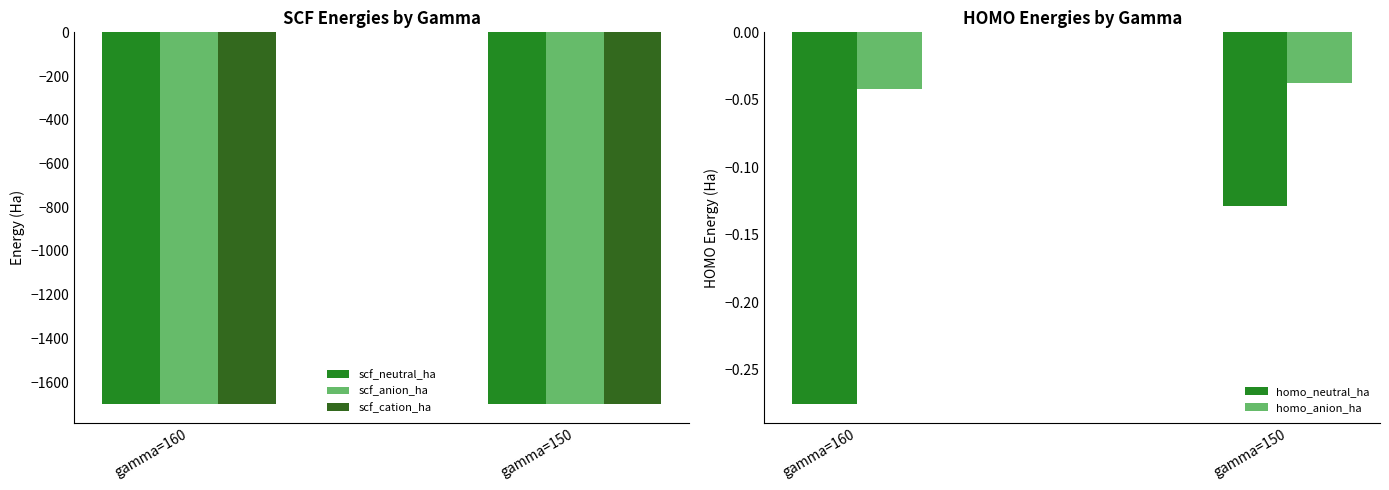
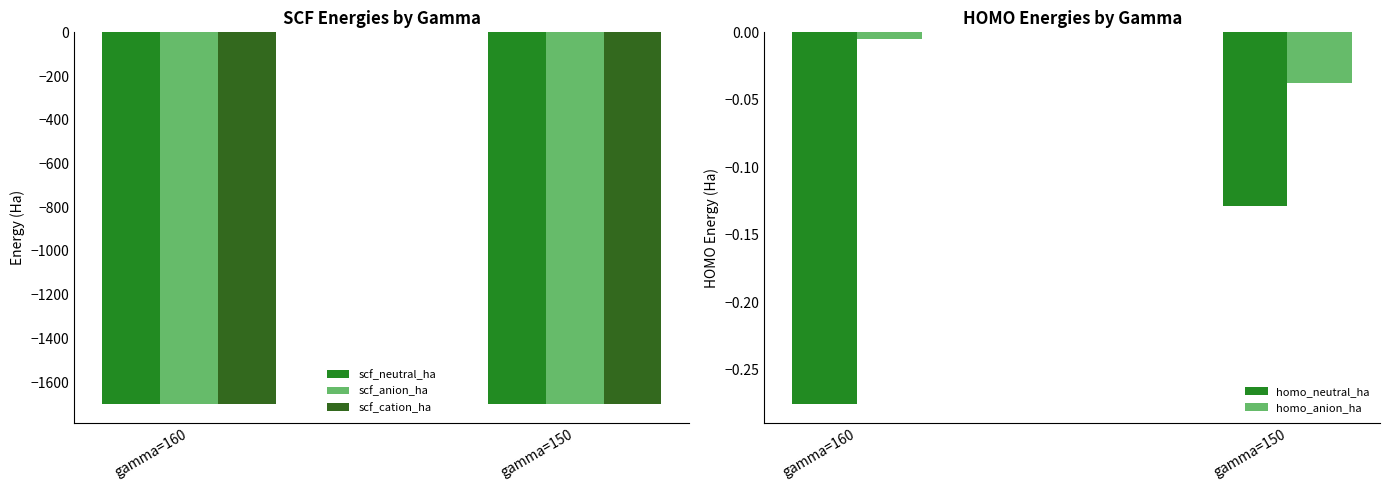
HOMO Energies by Gamma, homo_anion_ha, gamma=160: -0.042 -> -0.005
